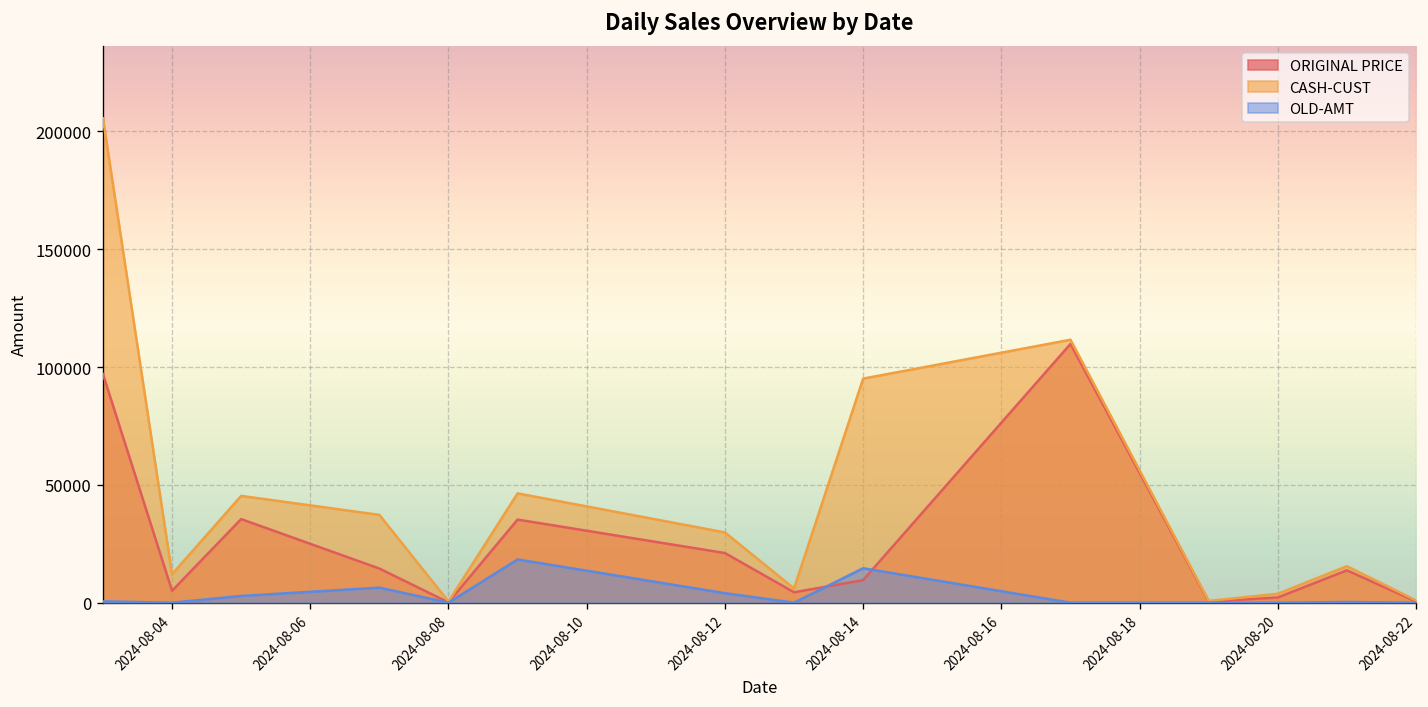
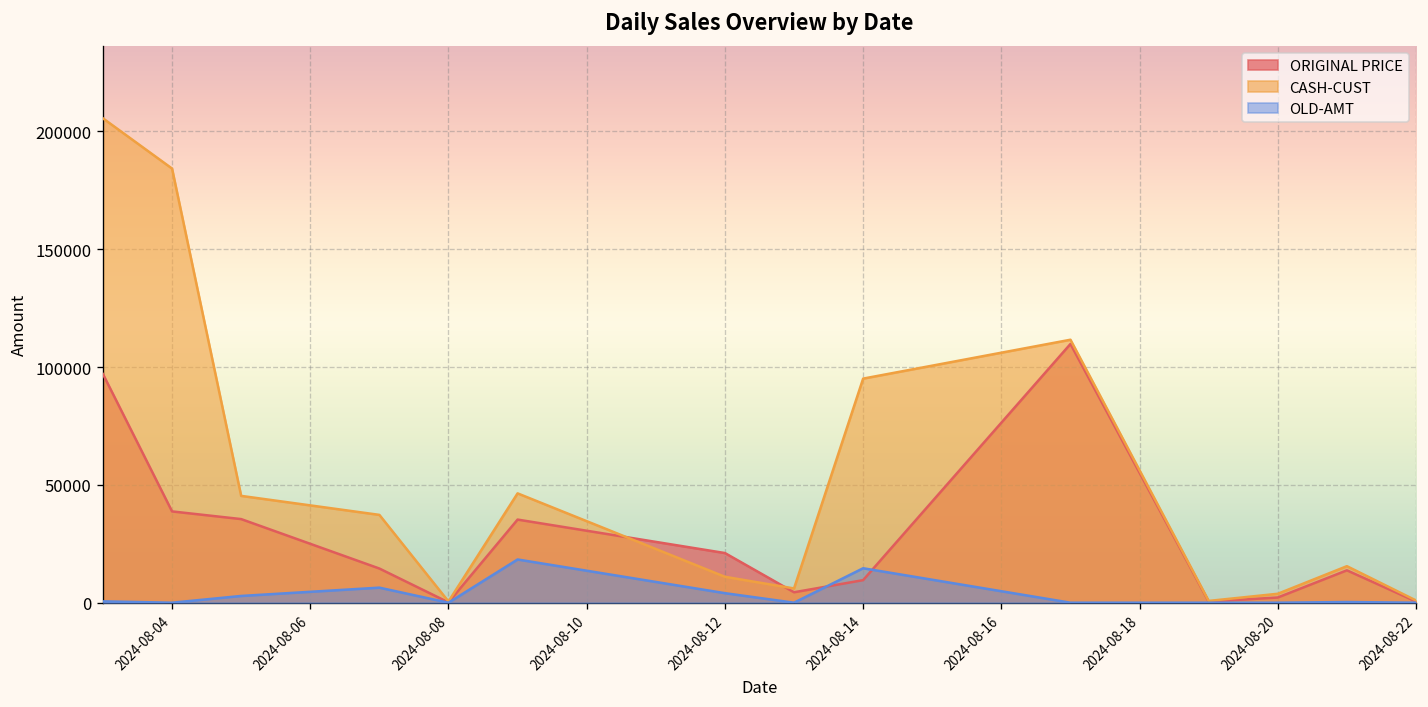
ORIGINAL PRICE, 2024-08-04: 5000 -> 39000
CASH-CUST, 2024-08-04: 12000 -> 184000
CASH-CUST, 2024-08-12: 30000 -> 11000
